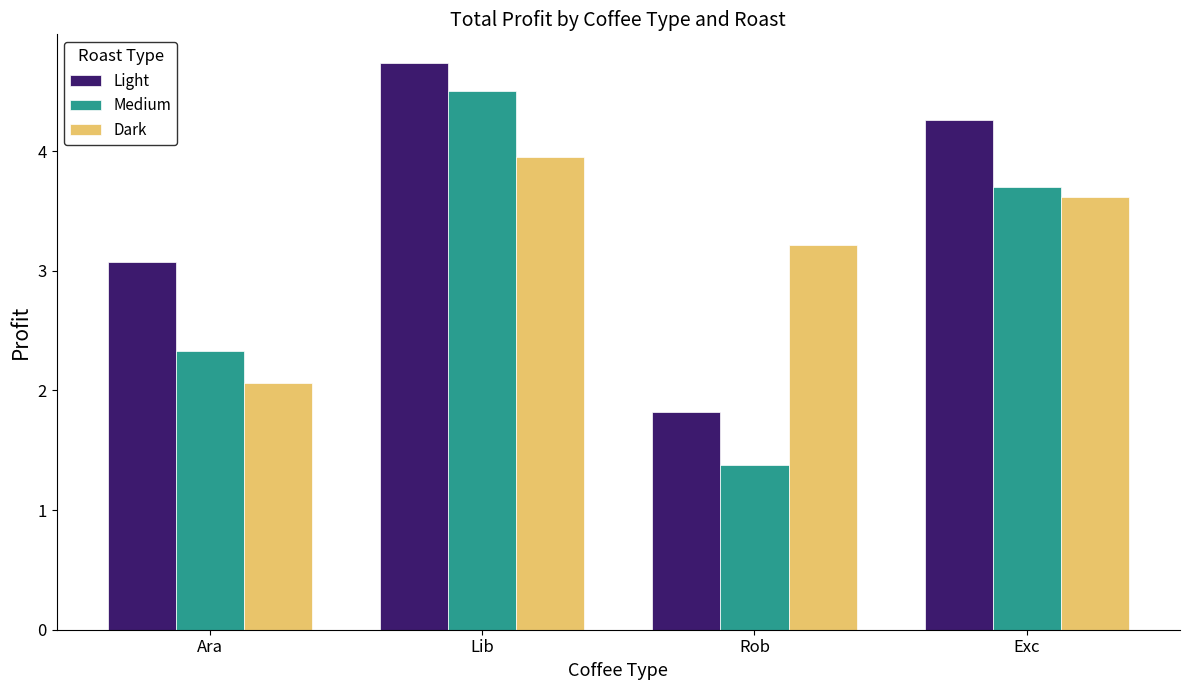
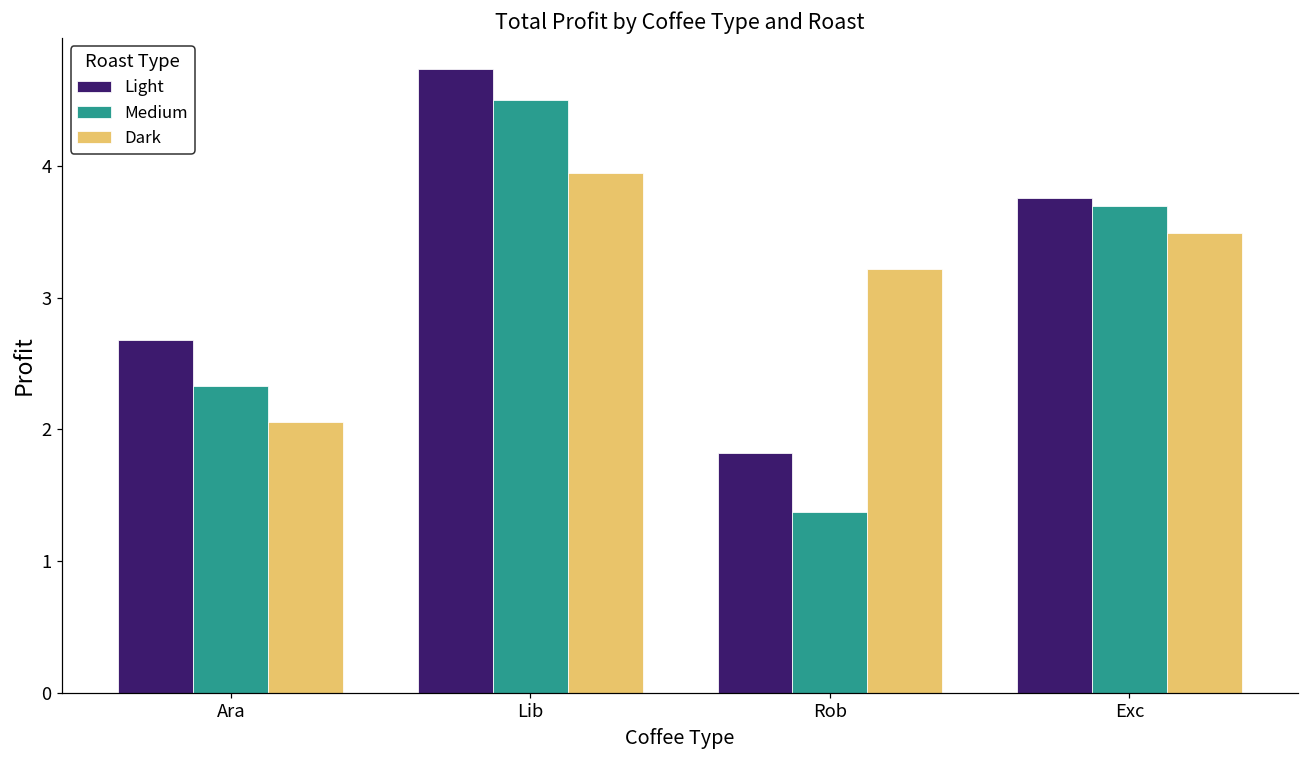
Light, Ara: 3.07 -> 2.68
Light, Exc: 4.26 -> 3.76
Dark, Exc: 3.61 -> 3.49
